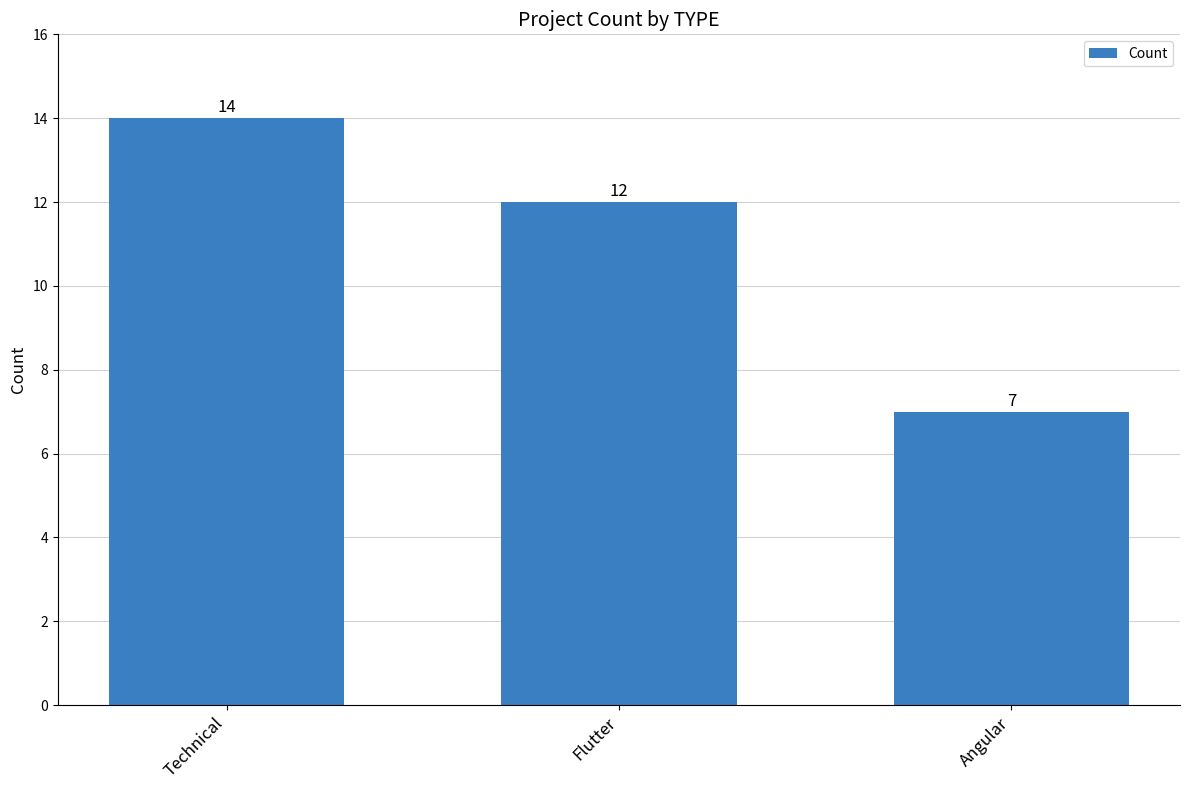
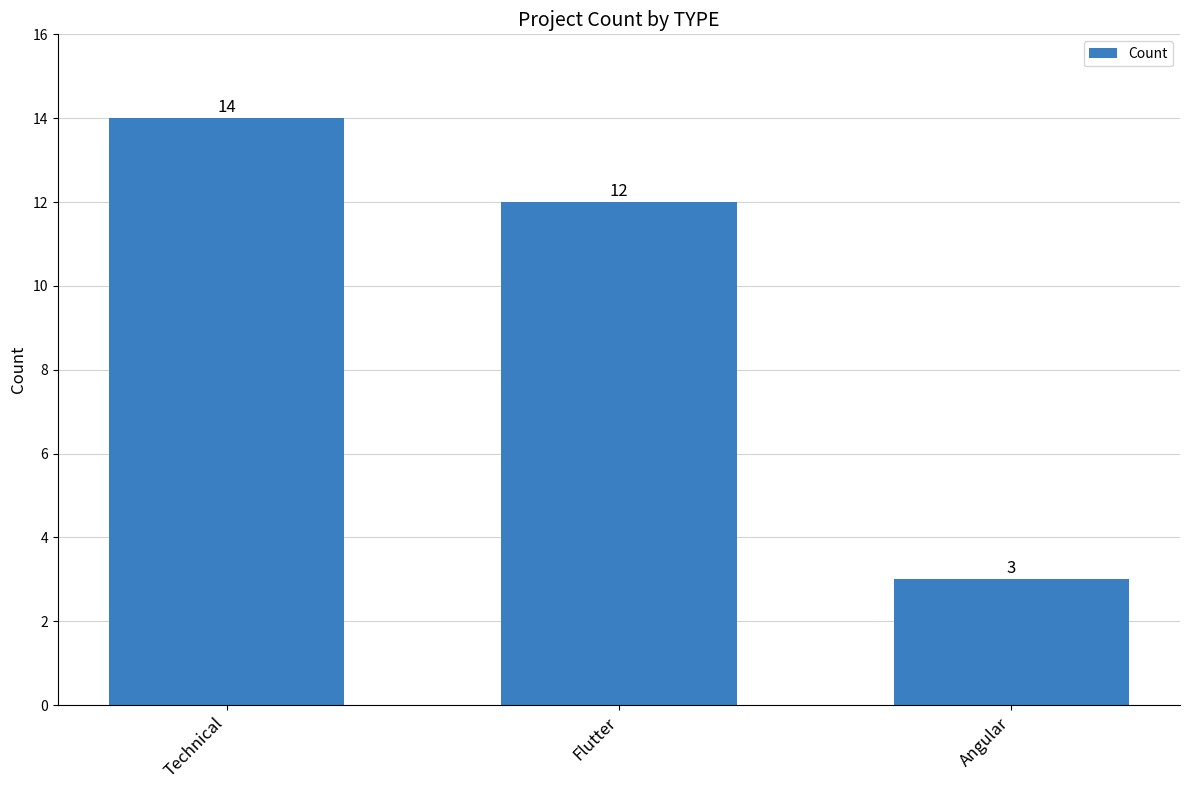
Angular: 7 -> 3
